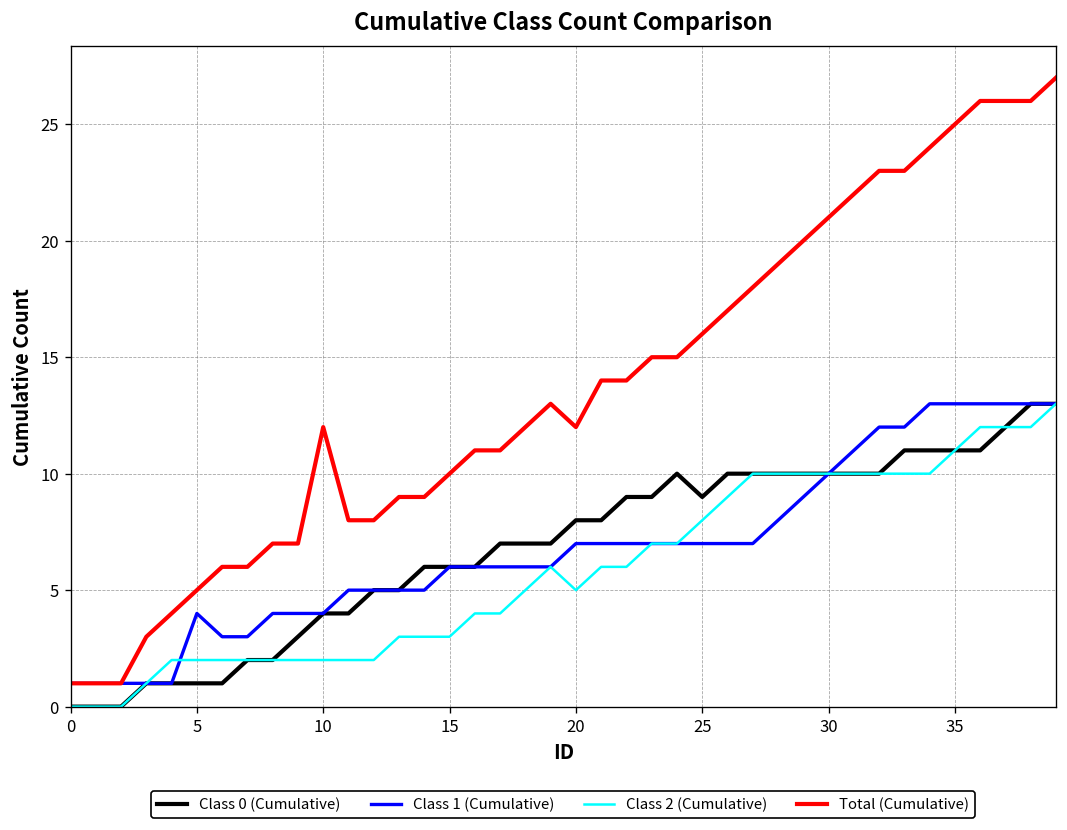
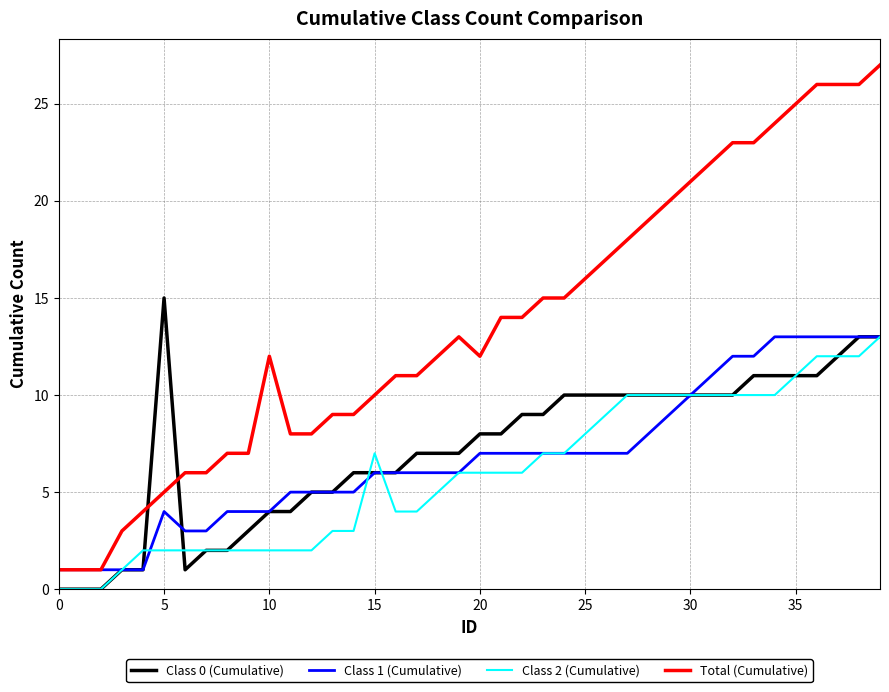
Class 0 (Cumulative), 5: 1 -> 15
Class 2 (Cumulative), 15: 3 -> 7
Class 2 (Cumulative), 20: 5 -> 6
Class 0 (Cumulative), 25: 9 -> 10
